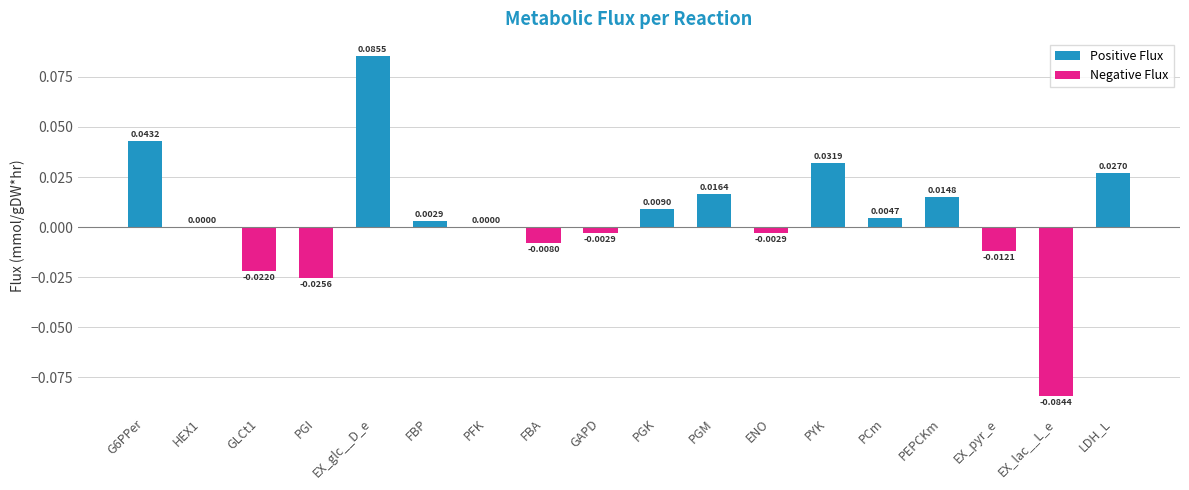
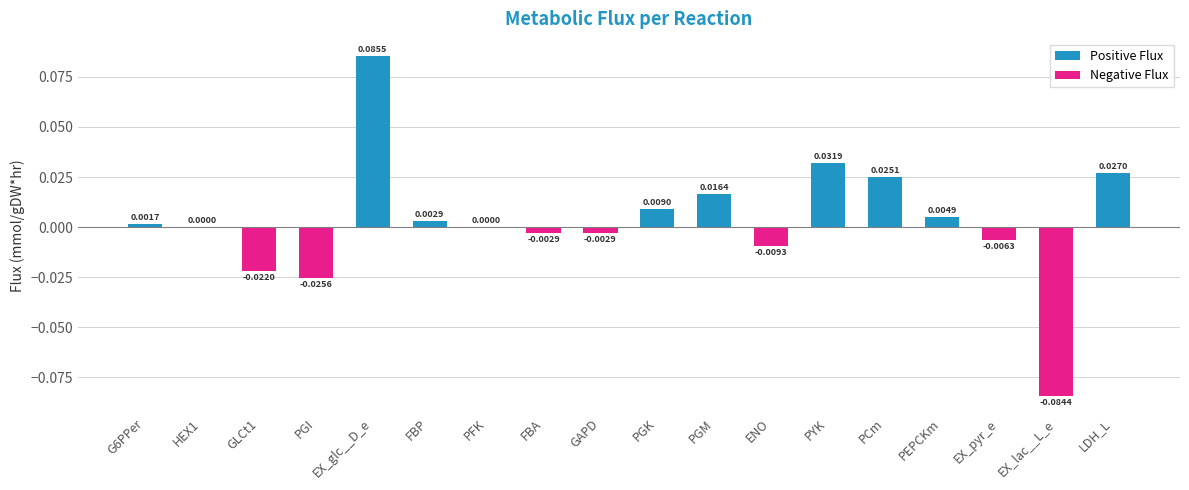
G6PPer: 0.0432 -> 0.0017
FBA: -0.0080 -> -0.0029
ENO: -0.0029 -> -0.0093
PCm: 0.0047 -> 0.0251
PEPCKm: 0.0148 -> 0.0049
EX_pyr_e: -0.0121 -> -0.0063
